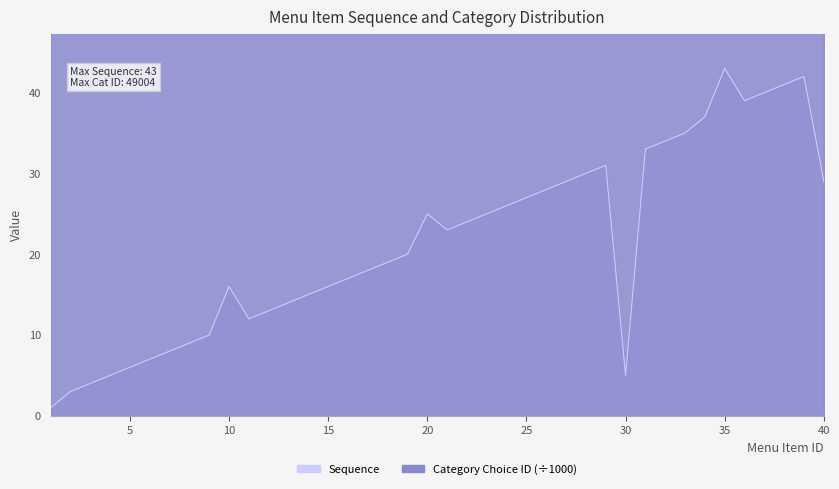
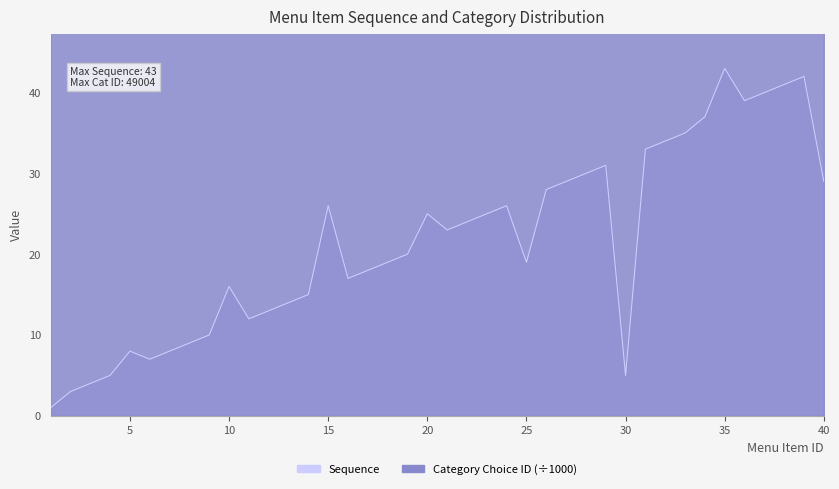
Sequence, 5: 6 -> 8
Sequence, 15: 16 -> 26
Sequence, 25: 27 -> 19
